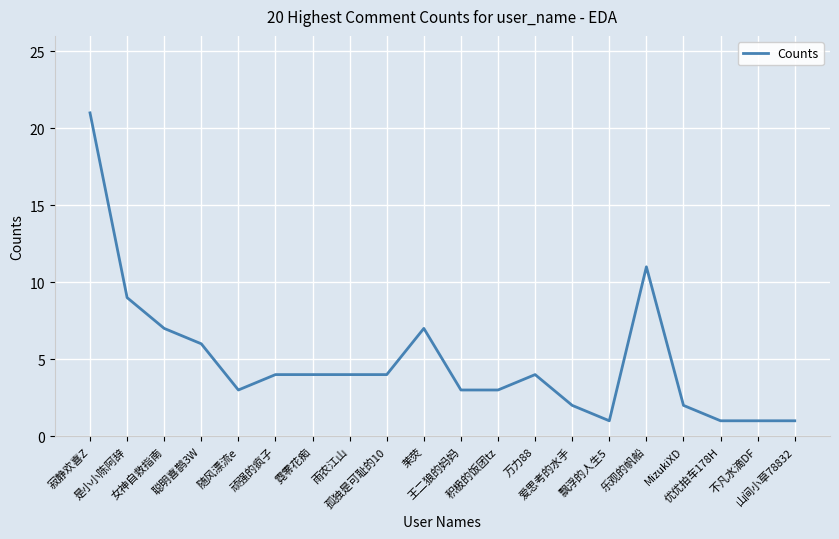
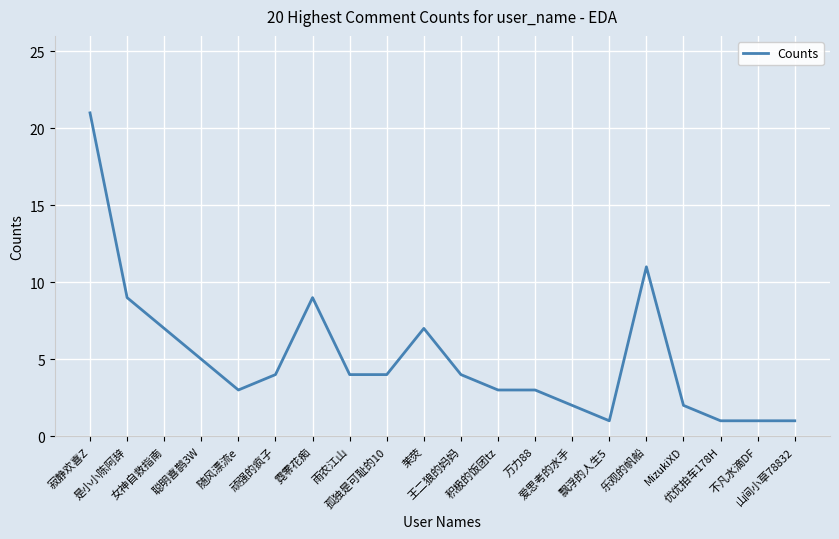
聪明喜鹊3W: 6 -> 5
霓零花痴: 4 -> 9
王二狼的妈妈: 3 -> 4
万力88: 4 -> 3
